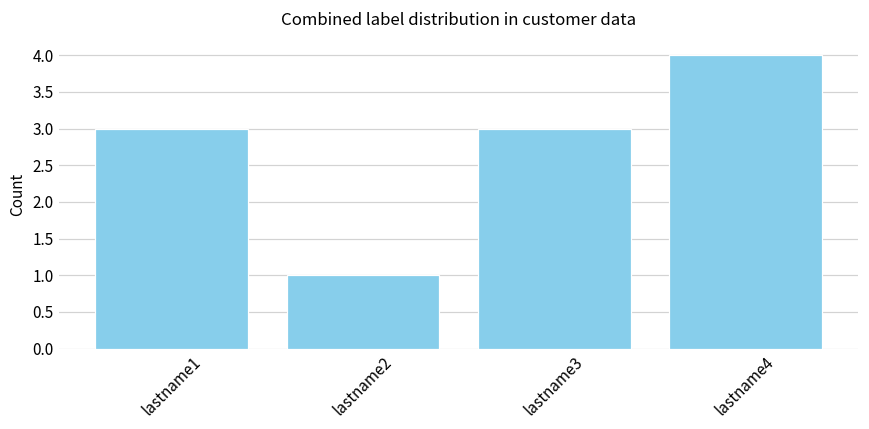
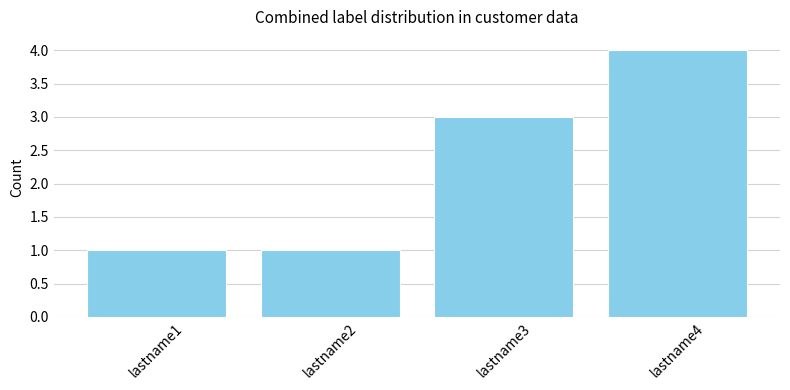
lastname1: 3 -> 1
